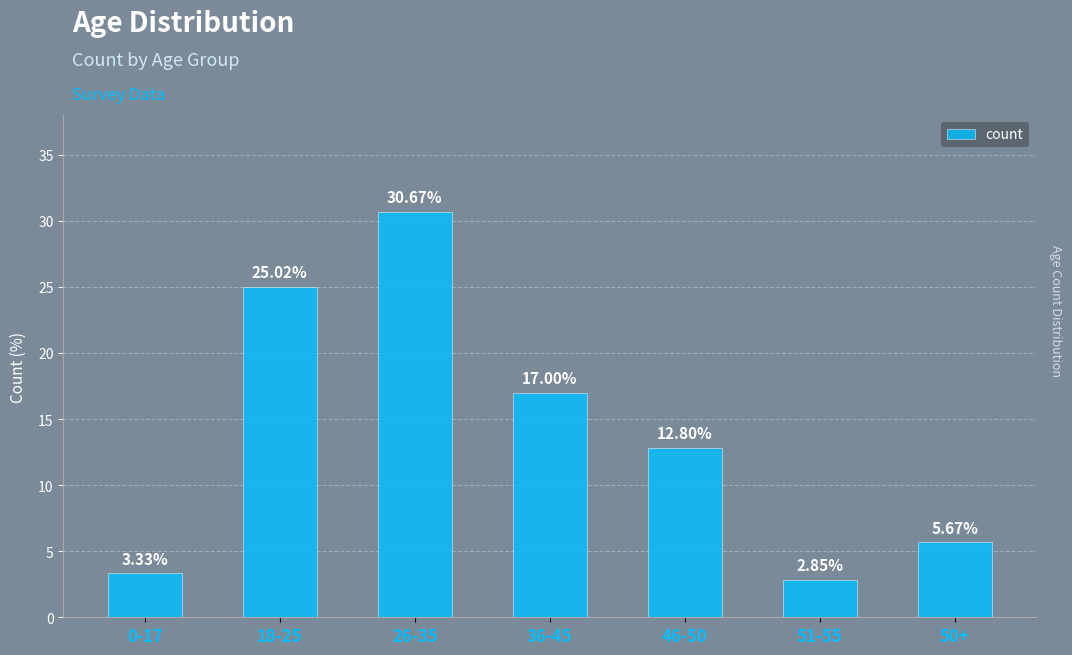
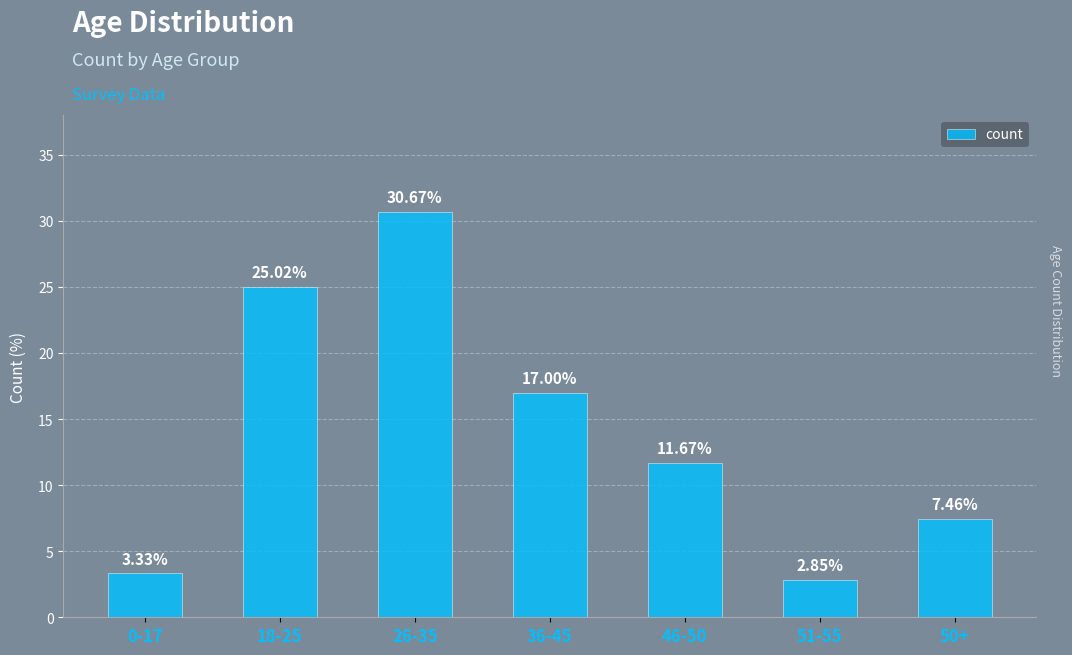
46-50: 12.80% -> 11.67%
50+: 5.67% -> 7.46%
